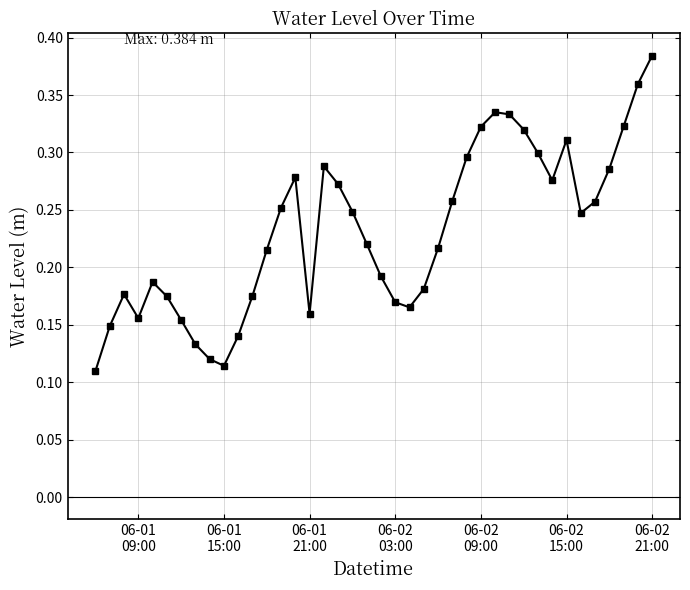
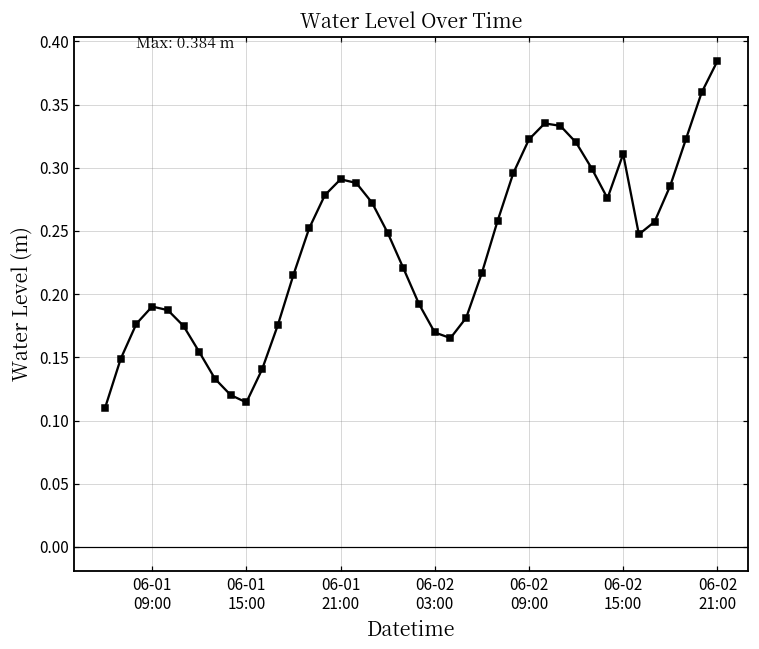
06-01 09:00: 0.156 -> 0.190
06-01 21:00: 0.160 -> 0.291
